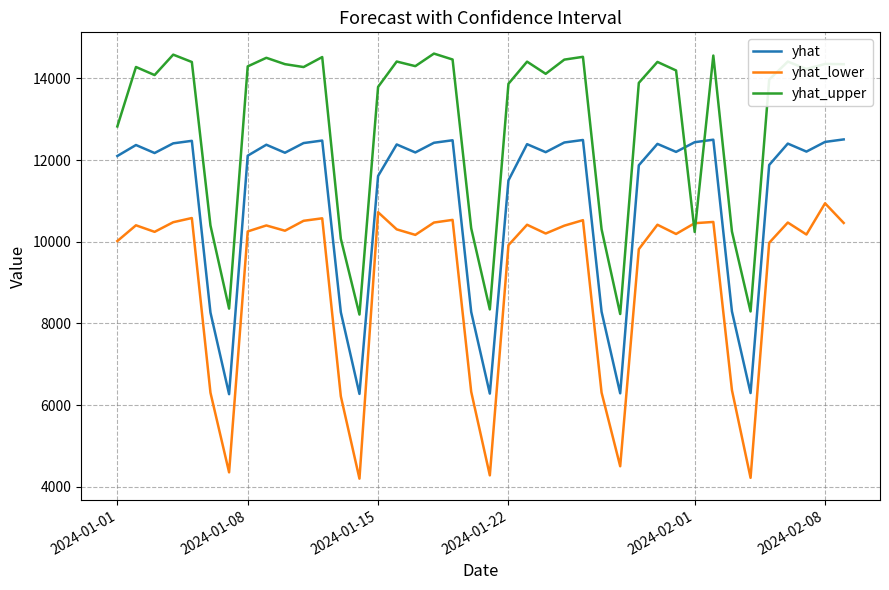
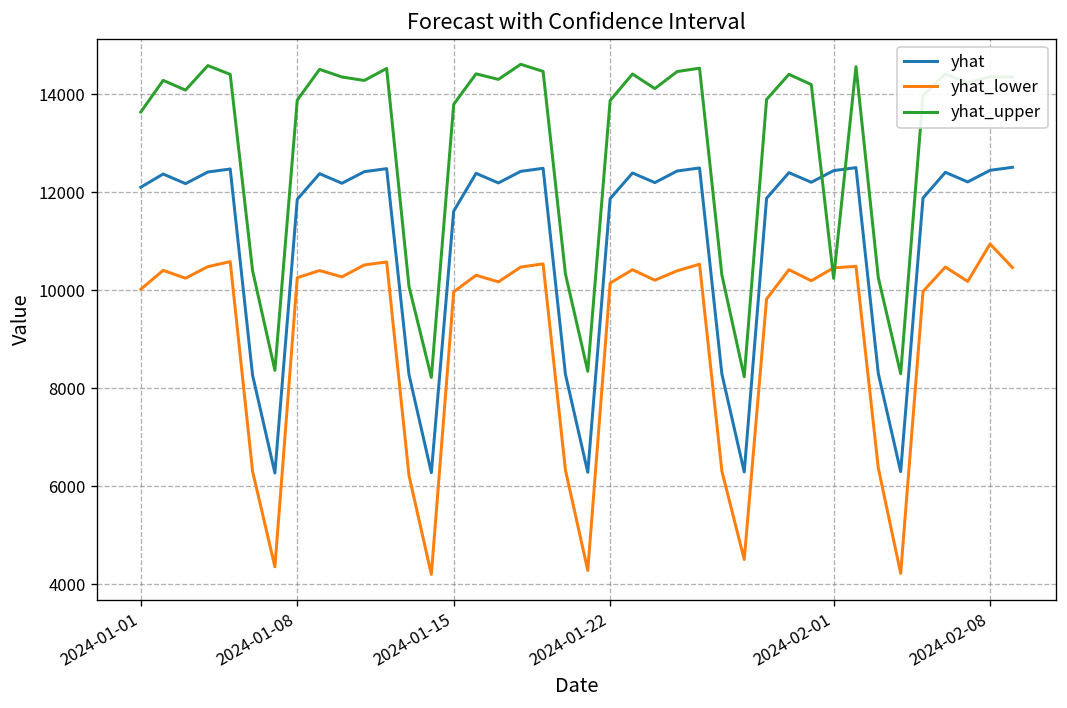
yhat_upper, 2024-01-01: 12800 -> 13600
yhat, 2024-01-08: 12100 -> 11900
yhat_upper, 2024-01-08: 14300 -> 13900
yhat_lower, 2024-01-15: 10700 -> 10000
yhat, 2024-01-22: 11500 -> 11900
yhat_lower, 2024-01-22: 9900 -> 10100
